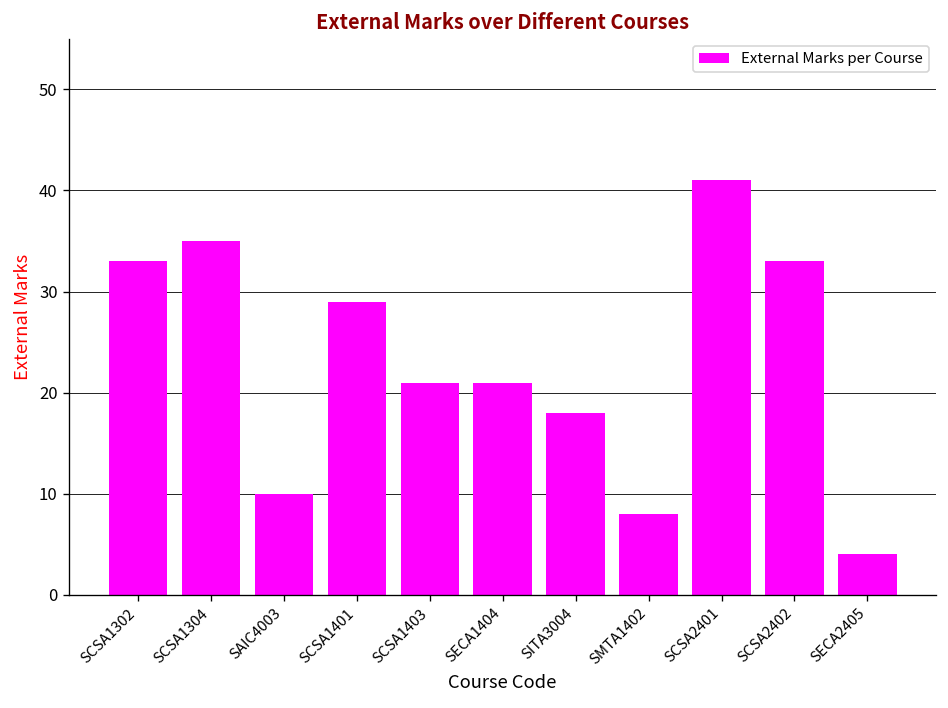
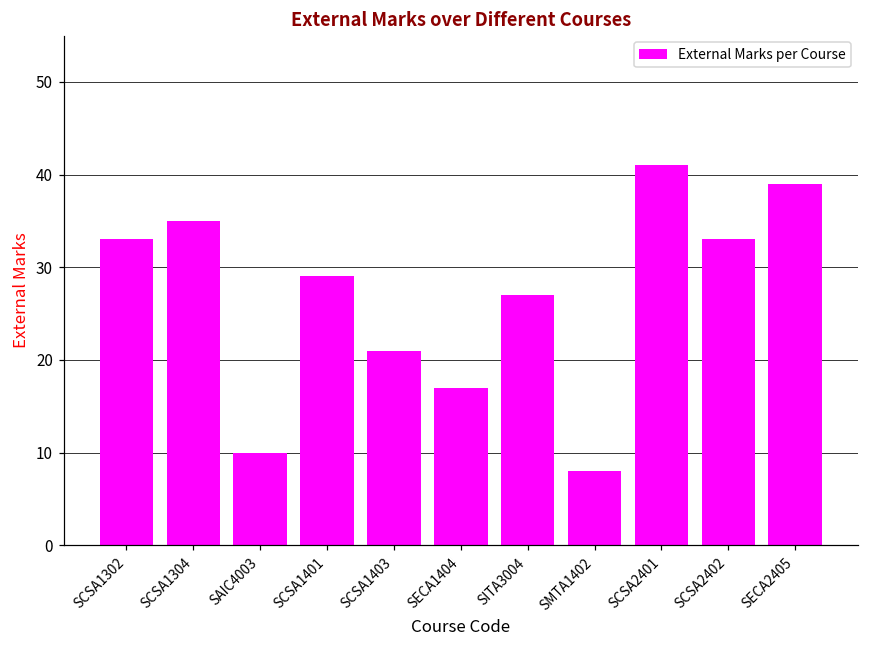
SECA1404: 21 -> 17
SITA3004: 18 -> 27
SECA2405: 4 -> 39
